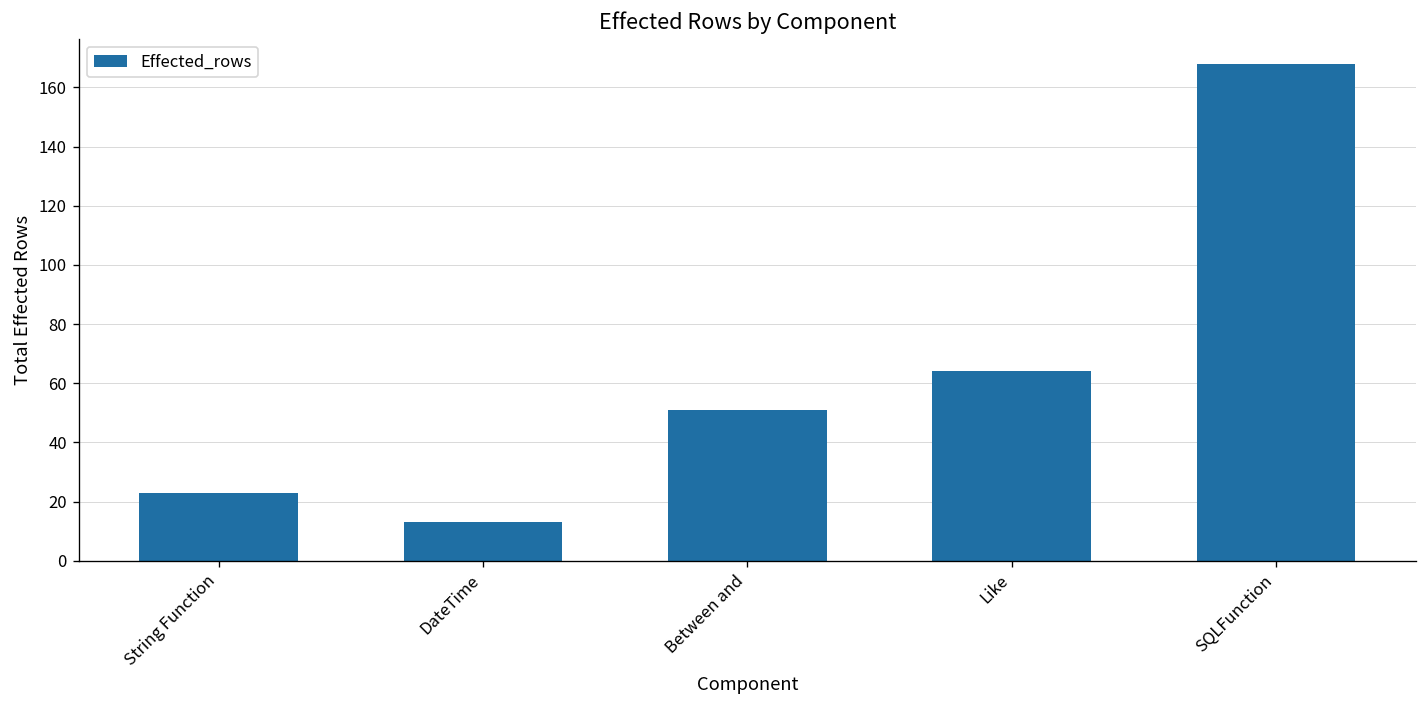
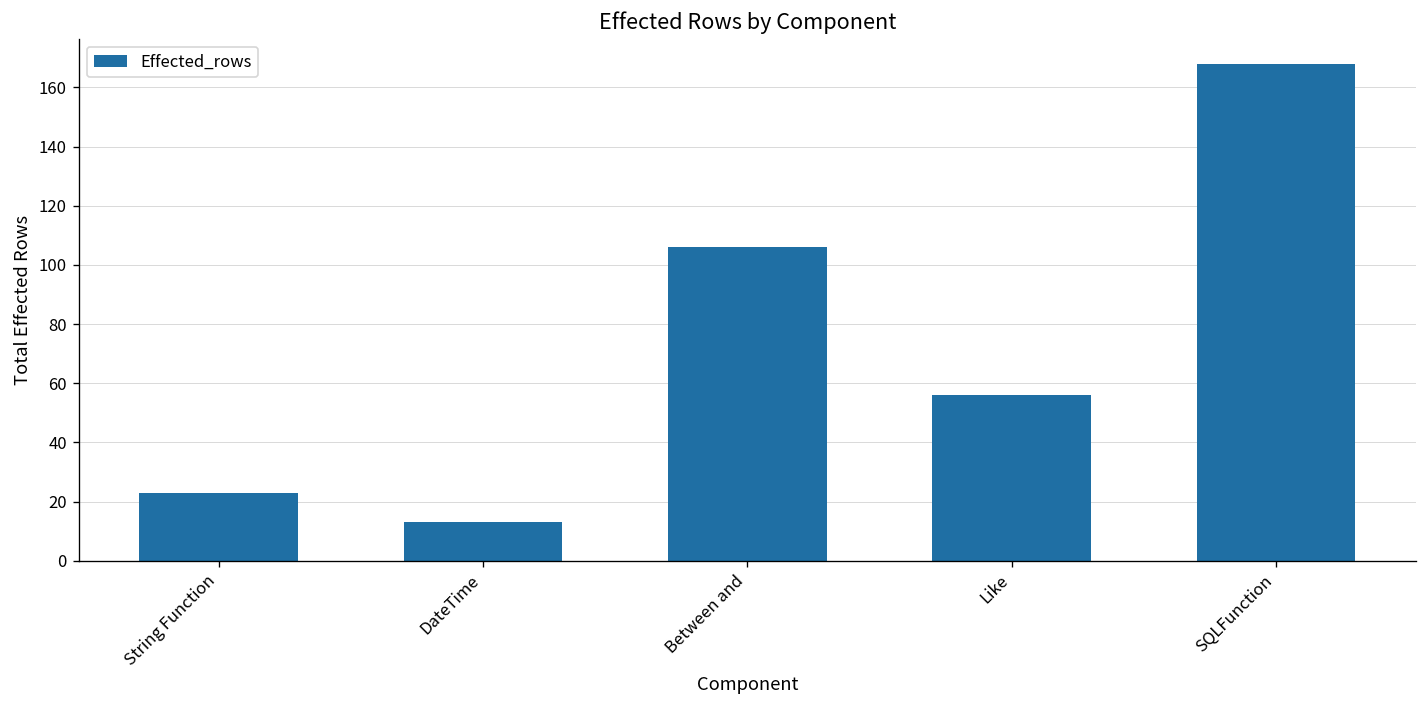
Between and: 51 -> 106
Like: 64 -> 56
